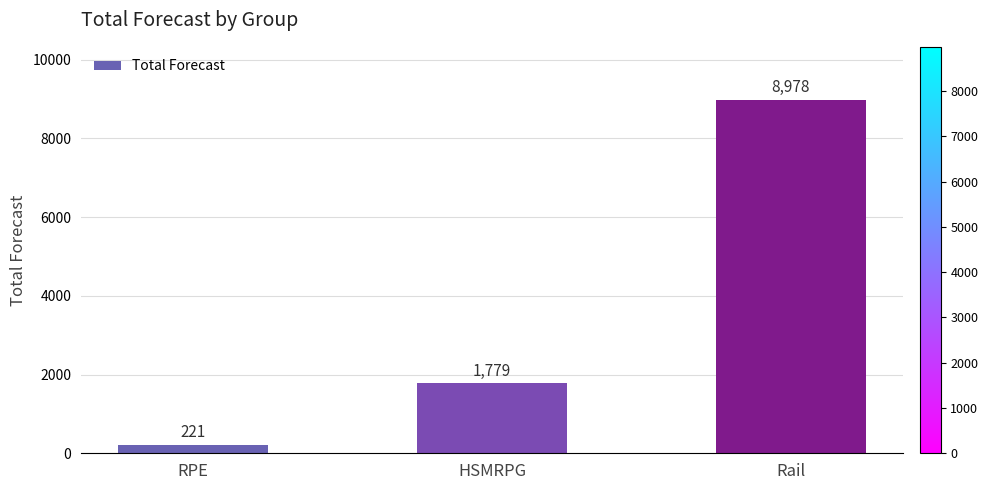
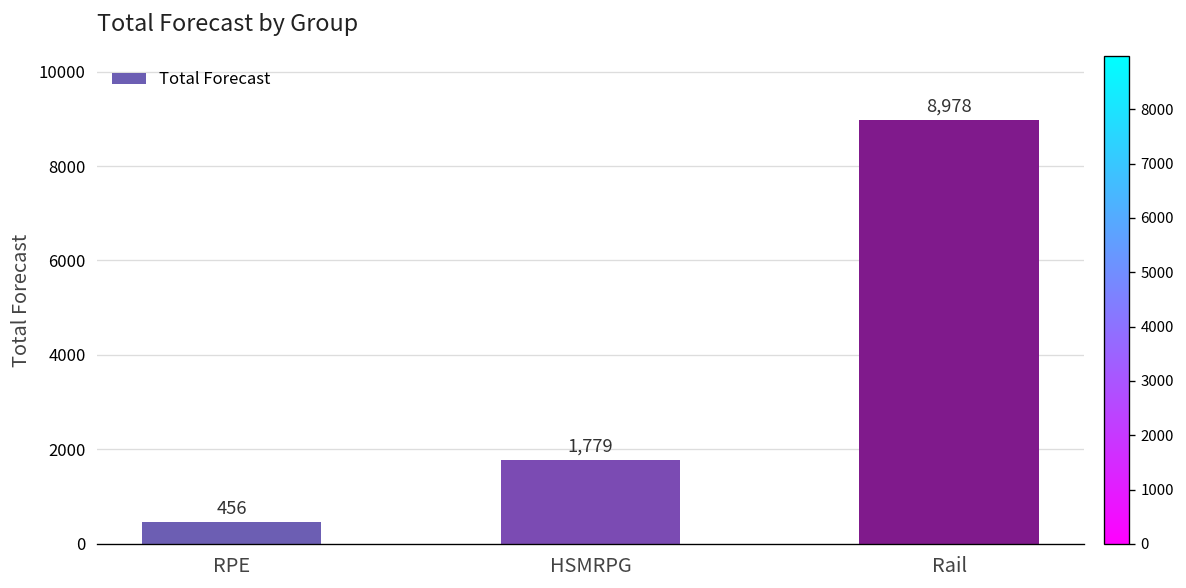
RPE: 221 -> 456
